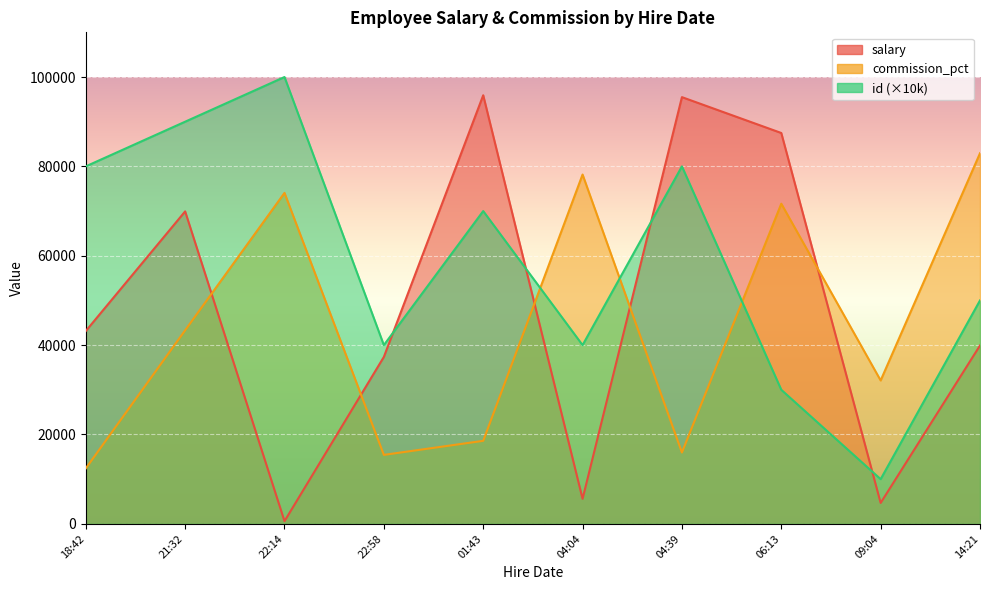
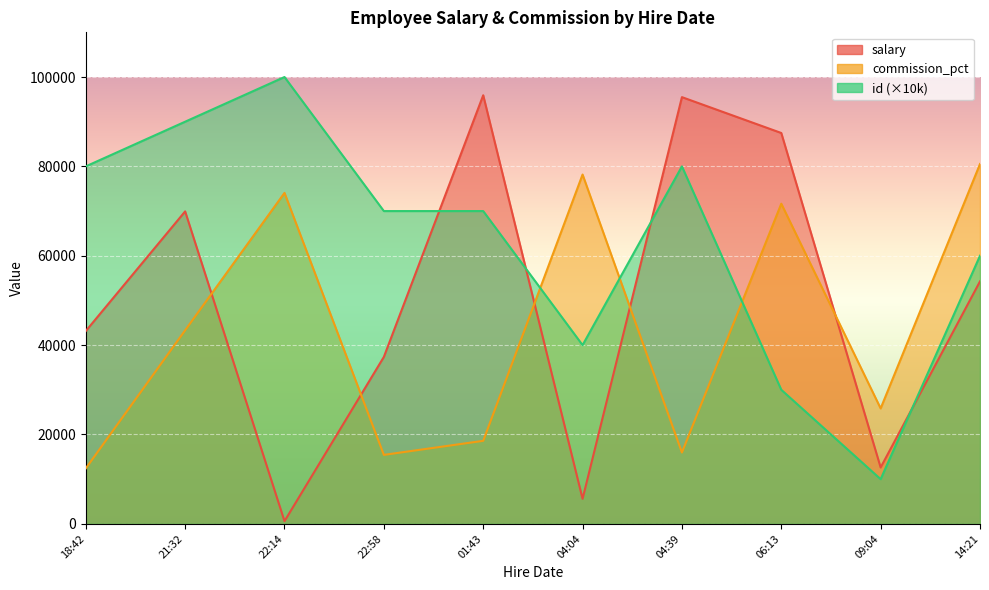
id (×10k), 22:58: 40000 -> 70000
salary, 09:04: 5000 -> 13000
commission_pct, 09:04: 32000 -> 26000
salary, 14:21: 40000 -> 54000
commission_pct, 14:21: 83000 -> 81000
id (×10k), 14:21: 50000 -> 60000
